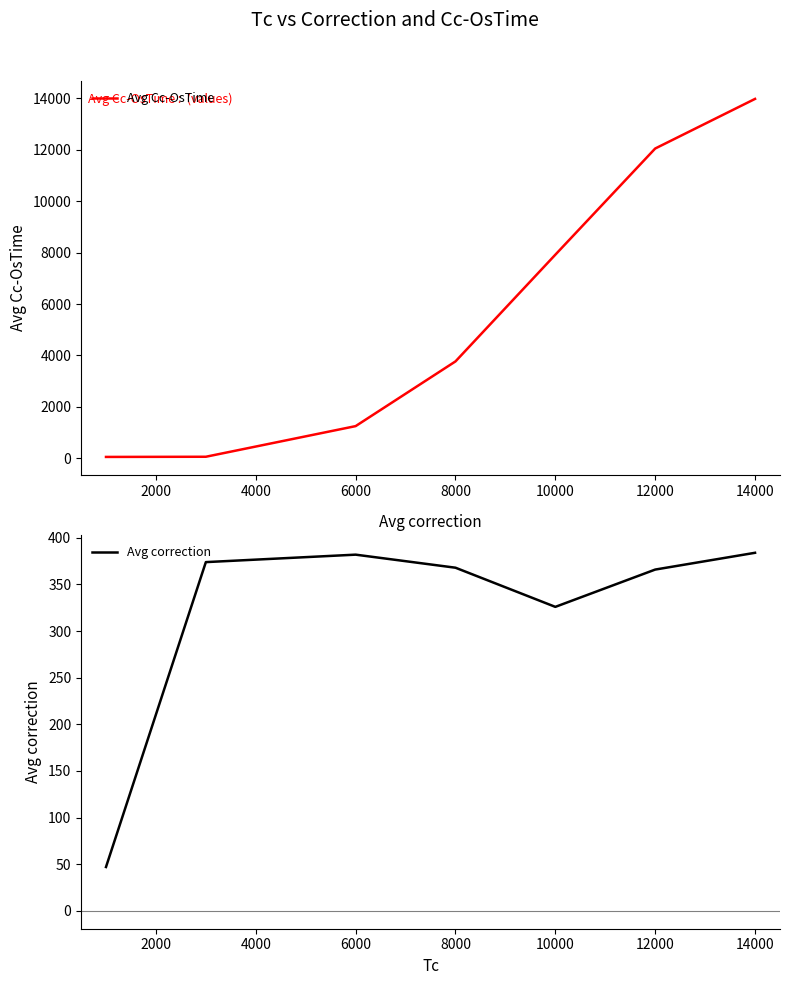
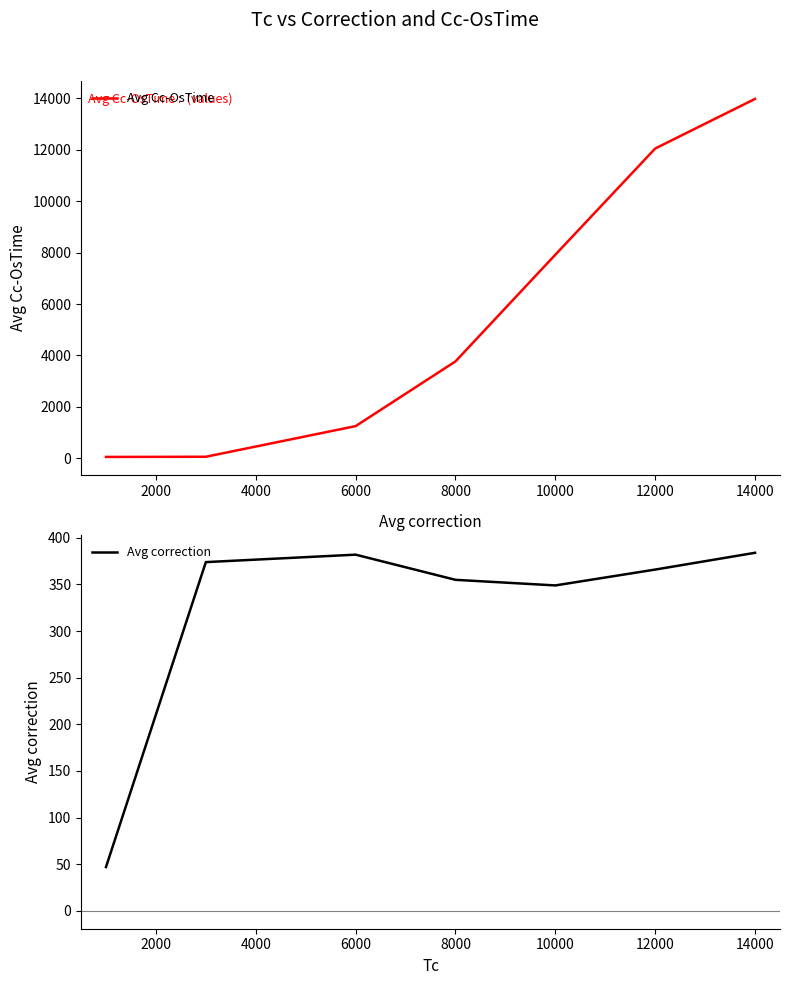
Avg correction, 8000: 370 -> 360
Avg correction, 10000: 330 -> 350
